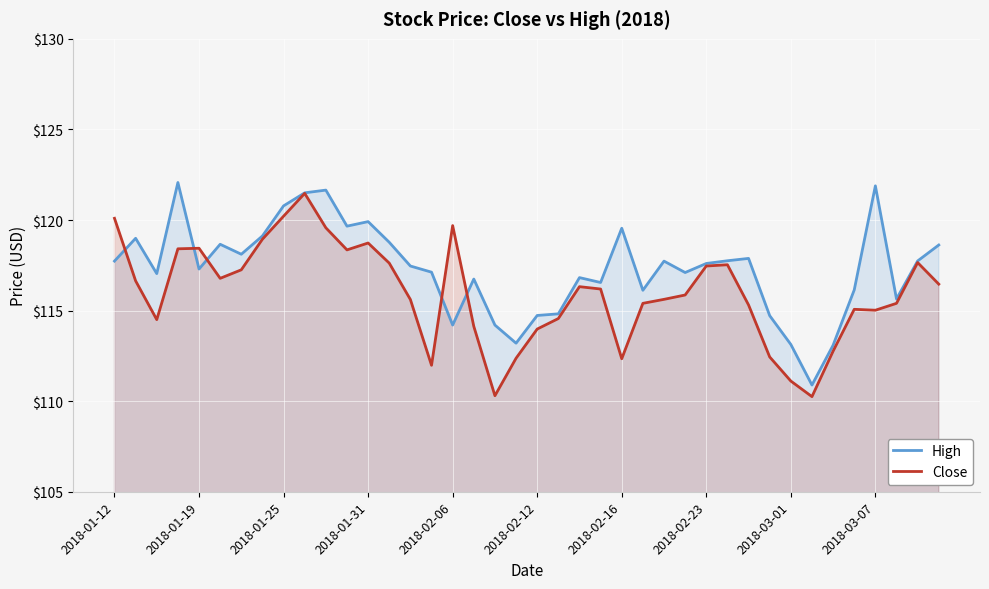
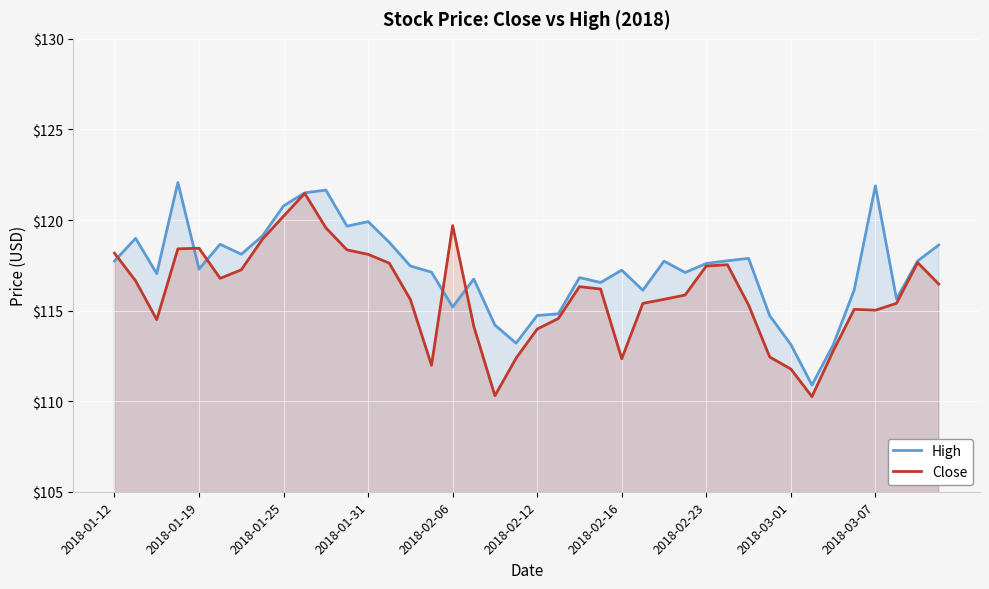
Close, 2018-01-12: $120.1 -> $118.2
Close, 2018-01-31: $118.7 -> $118.1
High, 2018-02-06: $114.2 -> $115.2
High, 2018-02-16: $119.5 -> $117.2
Close, 2018-03-01: $111.1 -> $111.8
